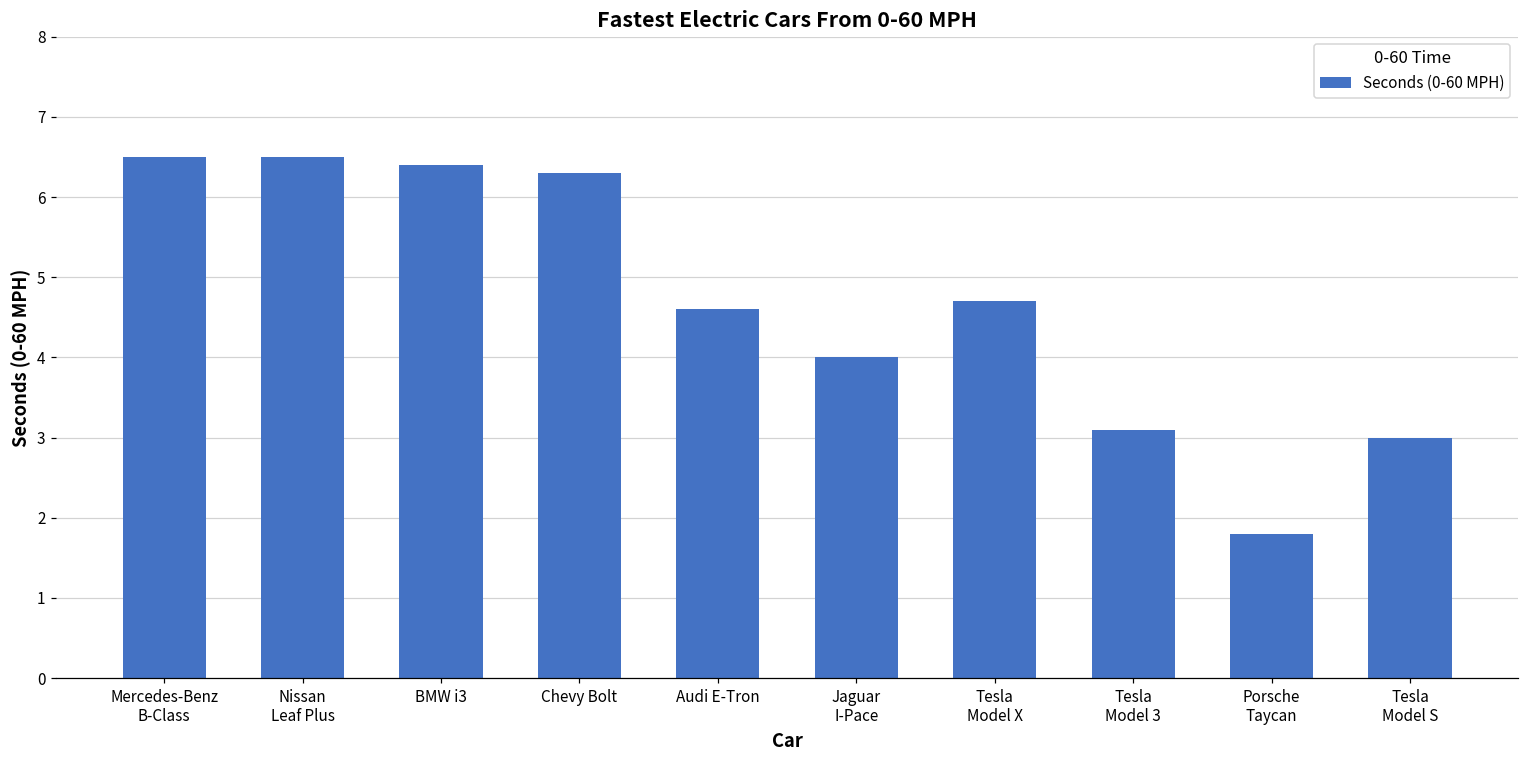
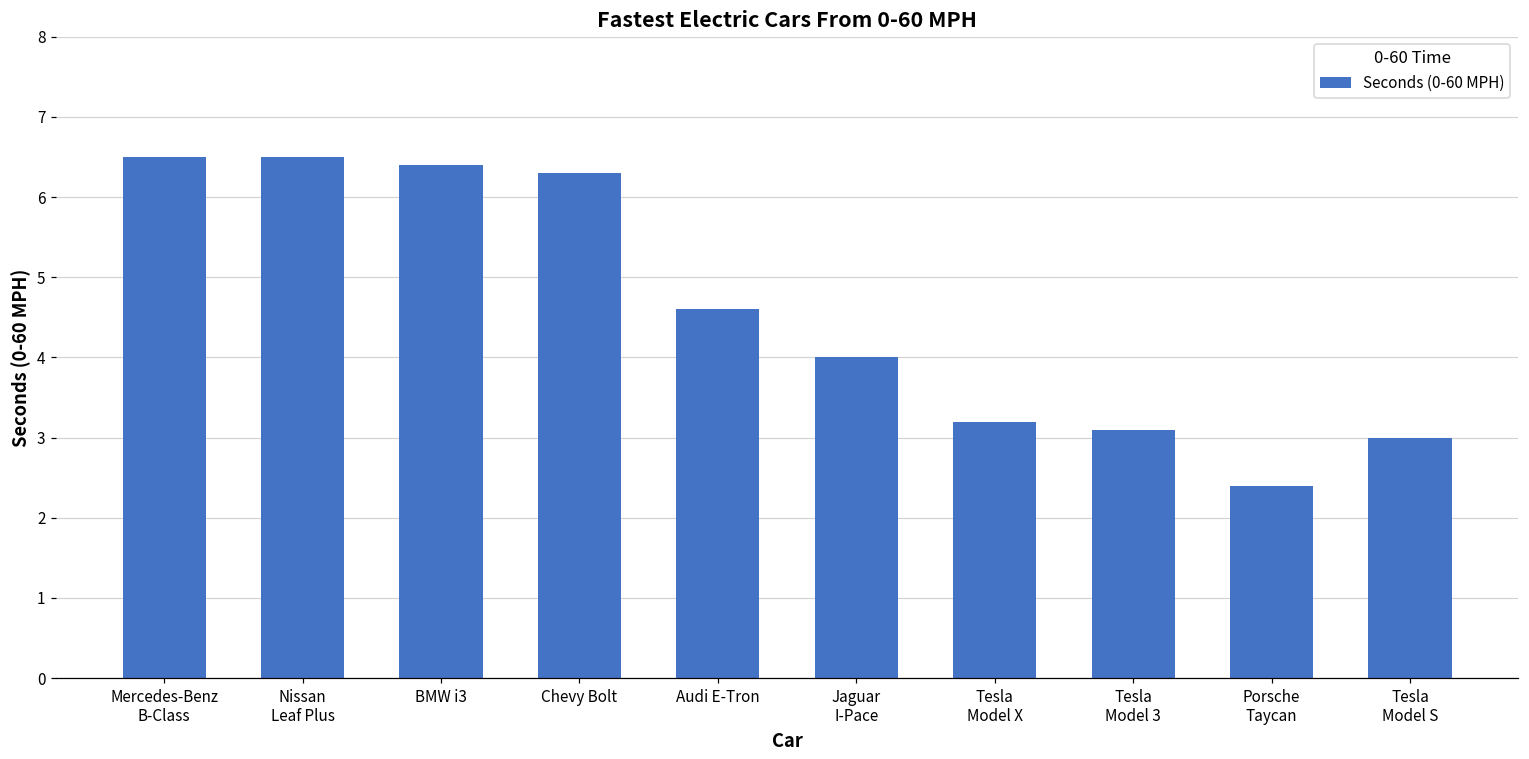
Tesla Model X: 4.7 -> 3.2
Porsche Taycan: 1.8 -> 2.4
